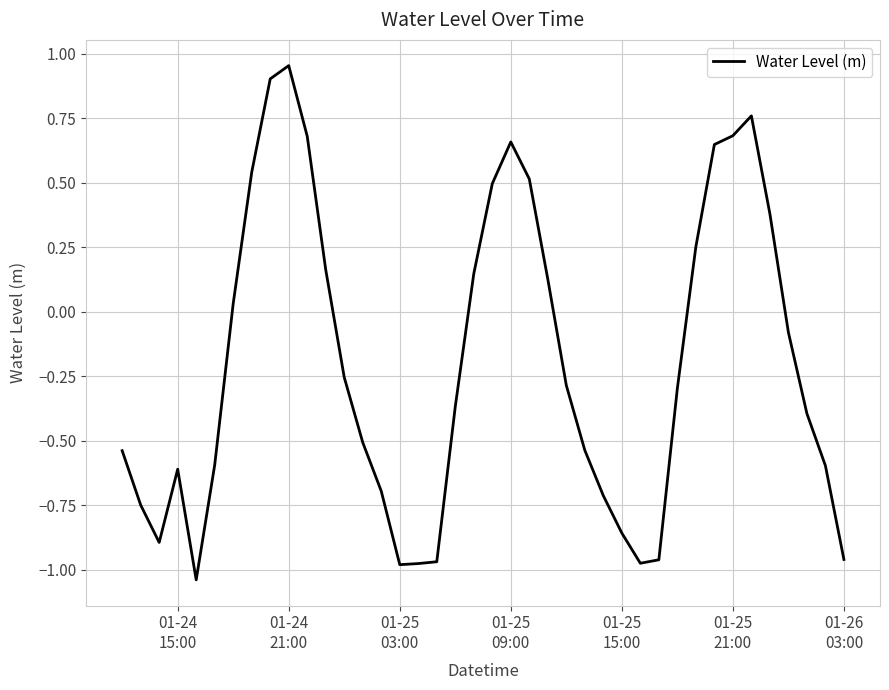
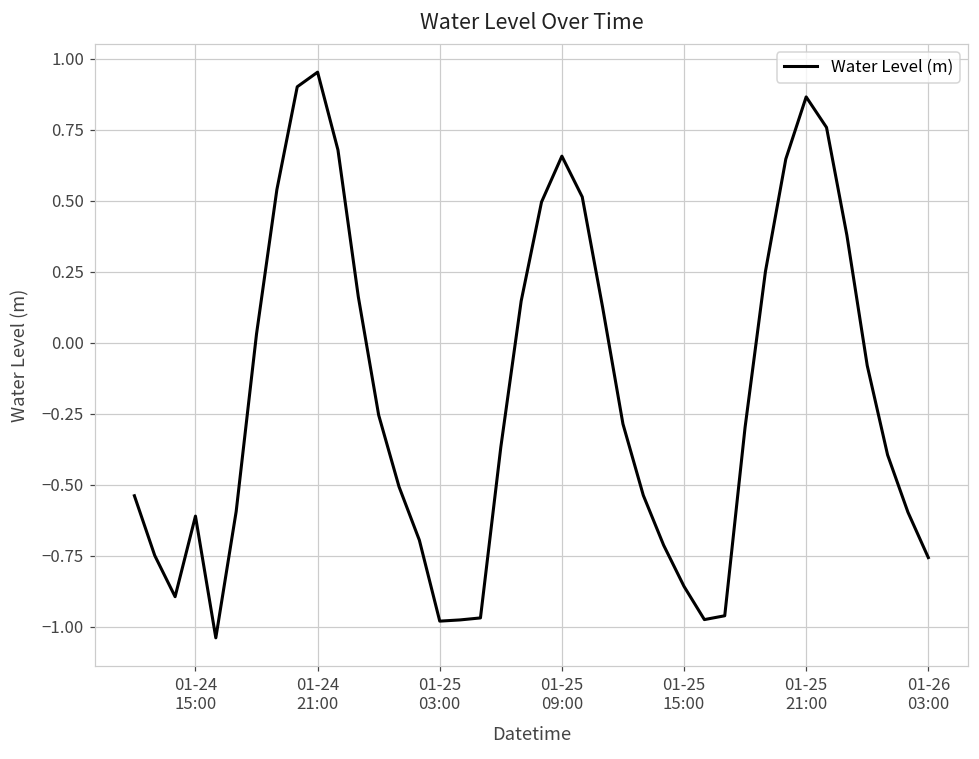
01-25 21:00: 0.68 -> 0.87
01-26 03:00: -0.96 -> -0.76
